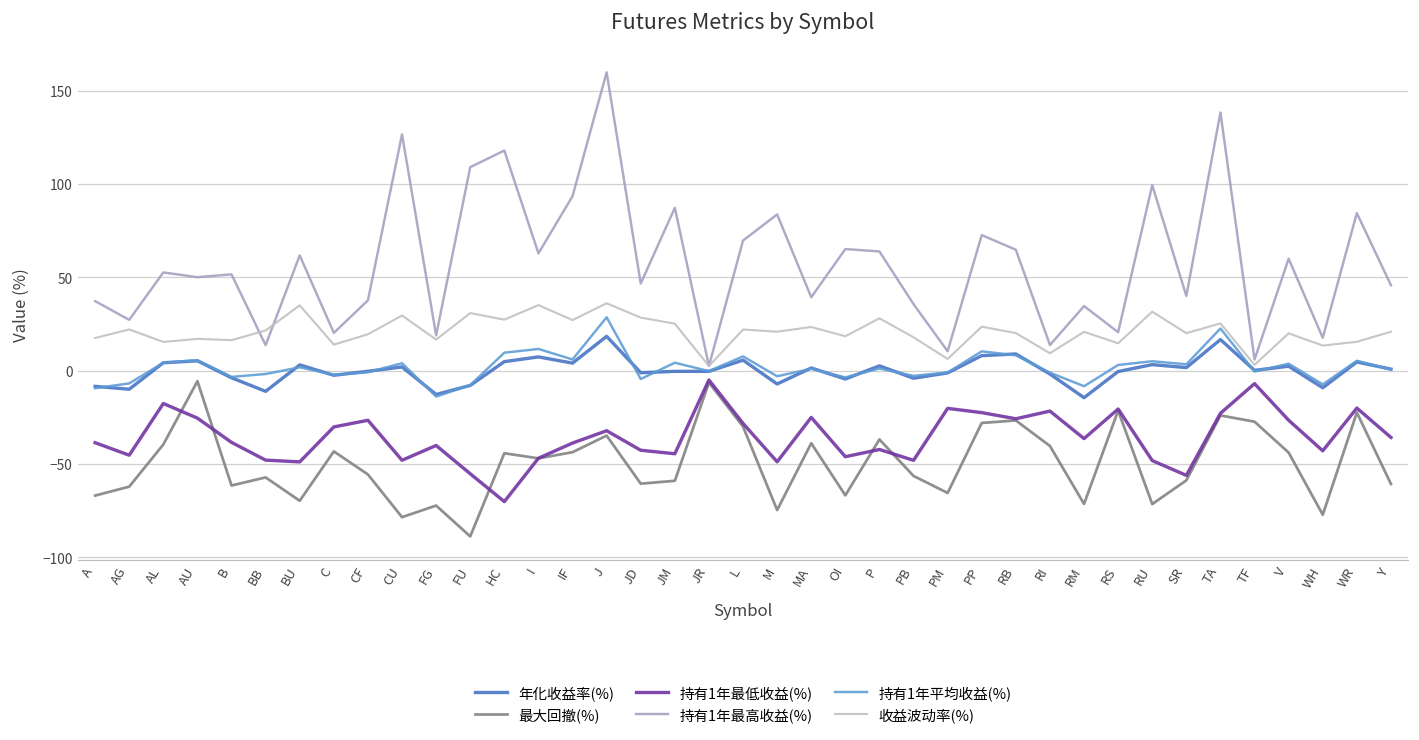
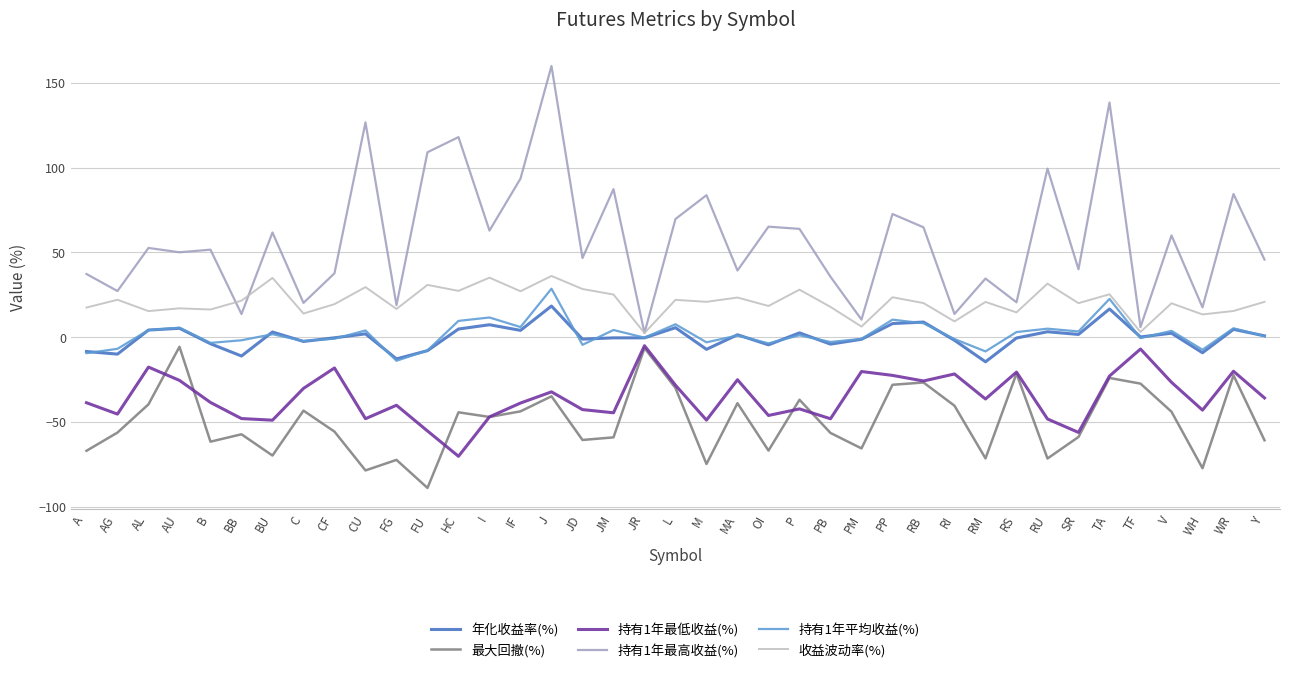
最大回撤(%), AG: -62 -> -56
持有1年最低收益(%), CF: -27 -> -18
